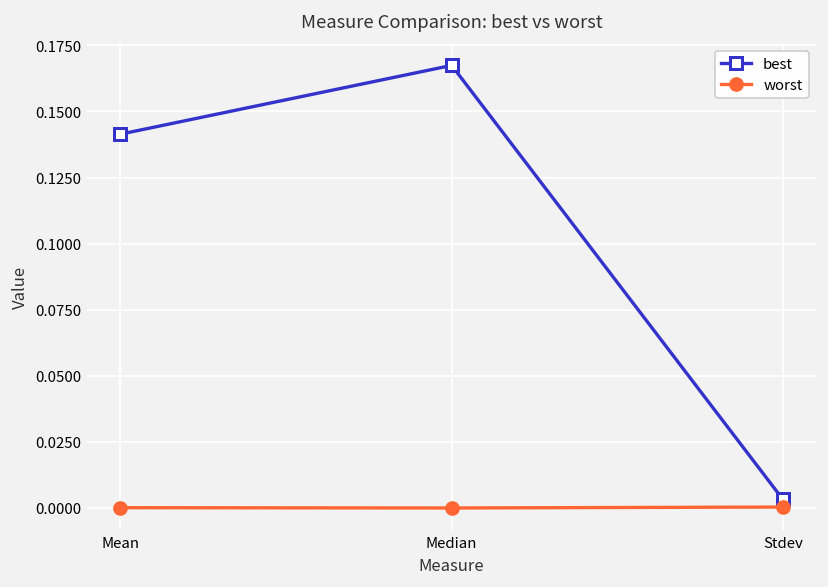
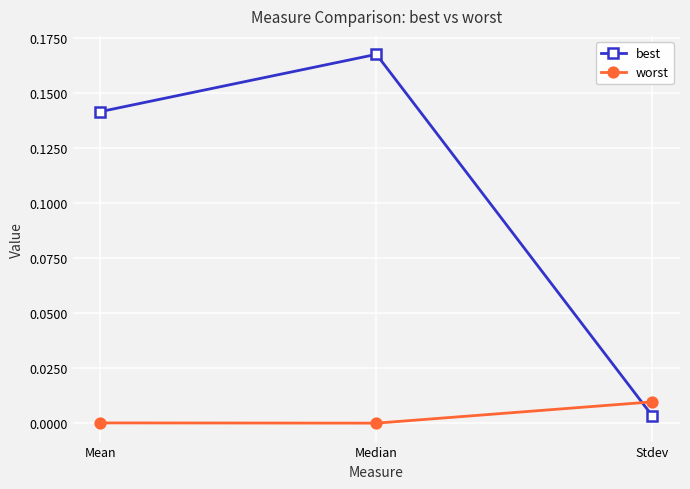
worst, Stdev: 0.000 -> 0.010
